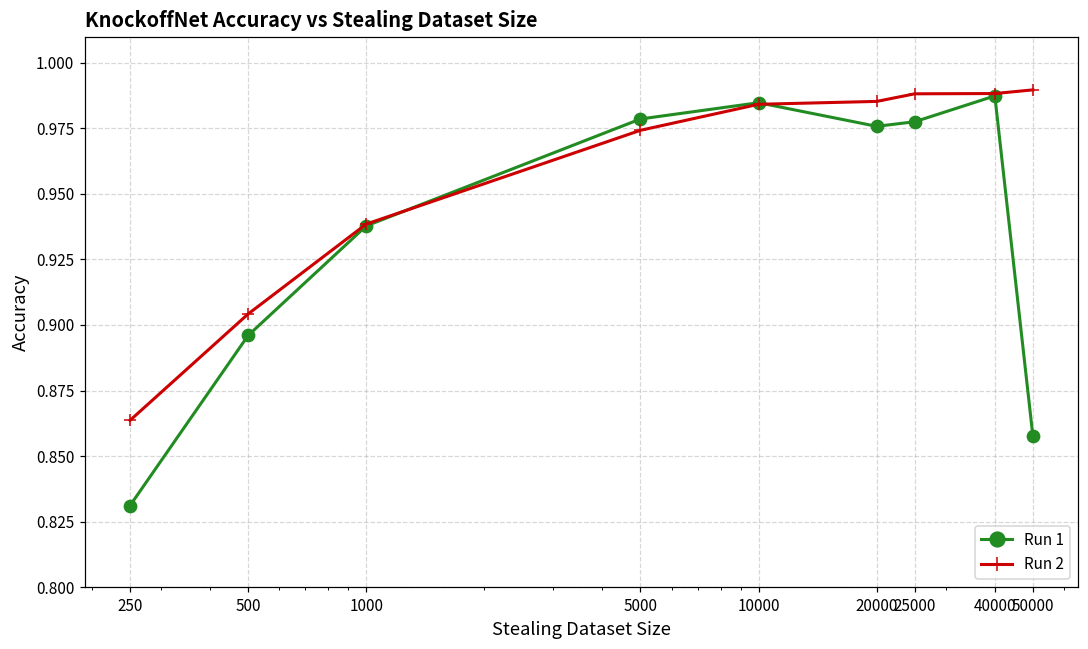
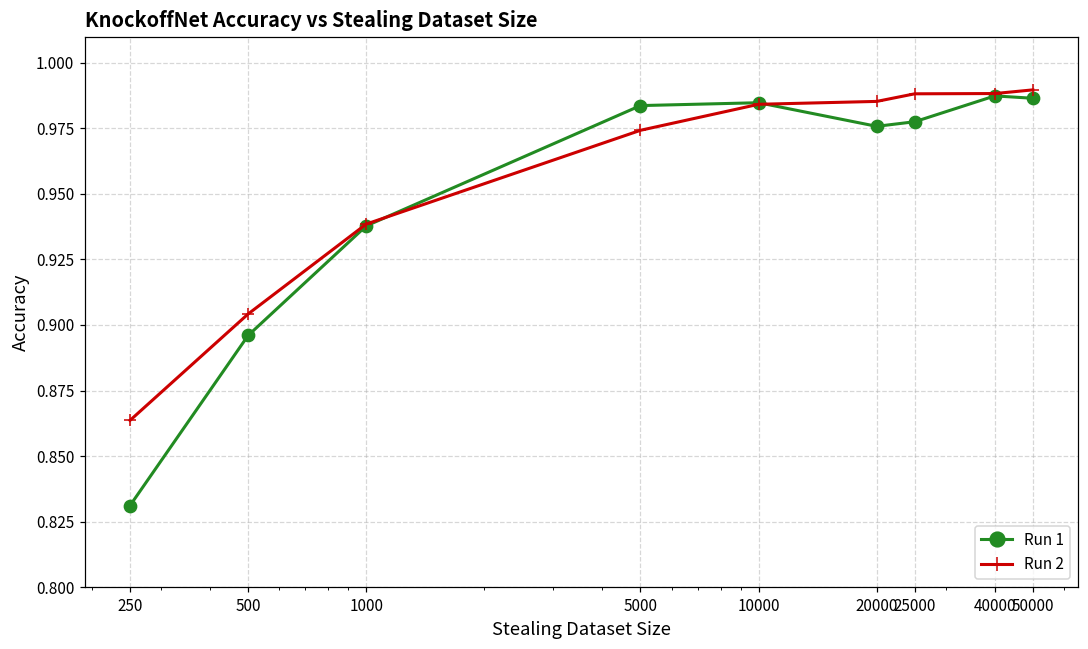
Run 1, 5000: 0.979 -> 0.984
Run 1, 50000: 0.858 -> 0.987
